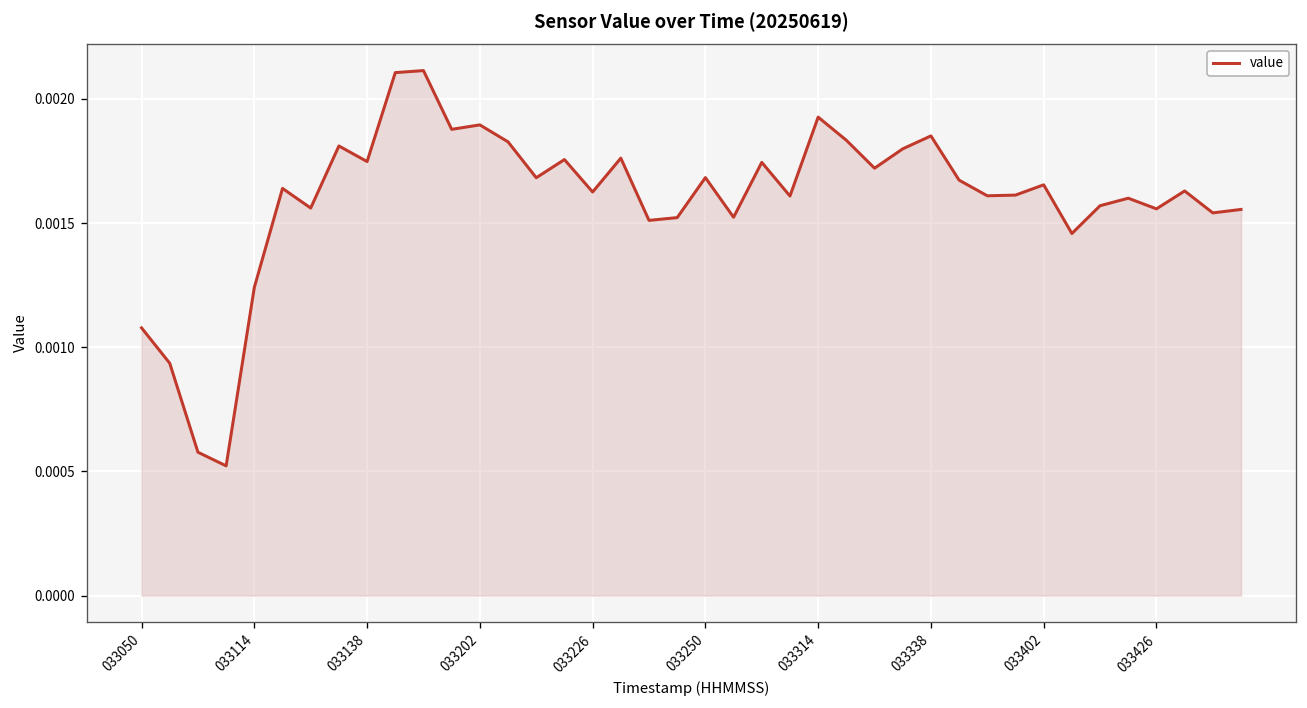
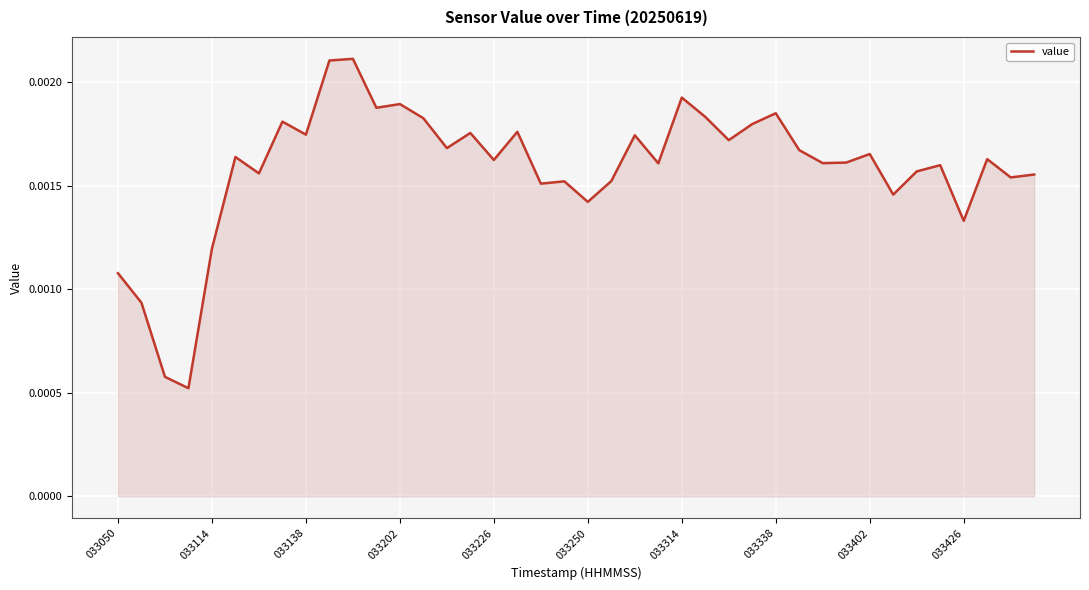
033114: 0.00124 -> 0.00120
033250: 0.00168 -> 0.00142
033426: 0.00156 -> 0.00133
